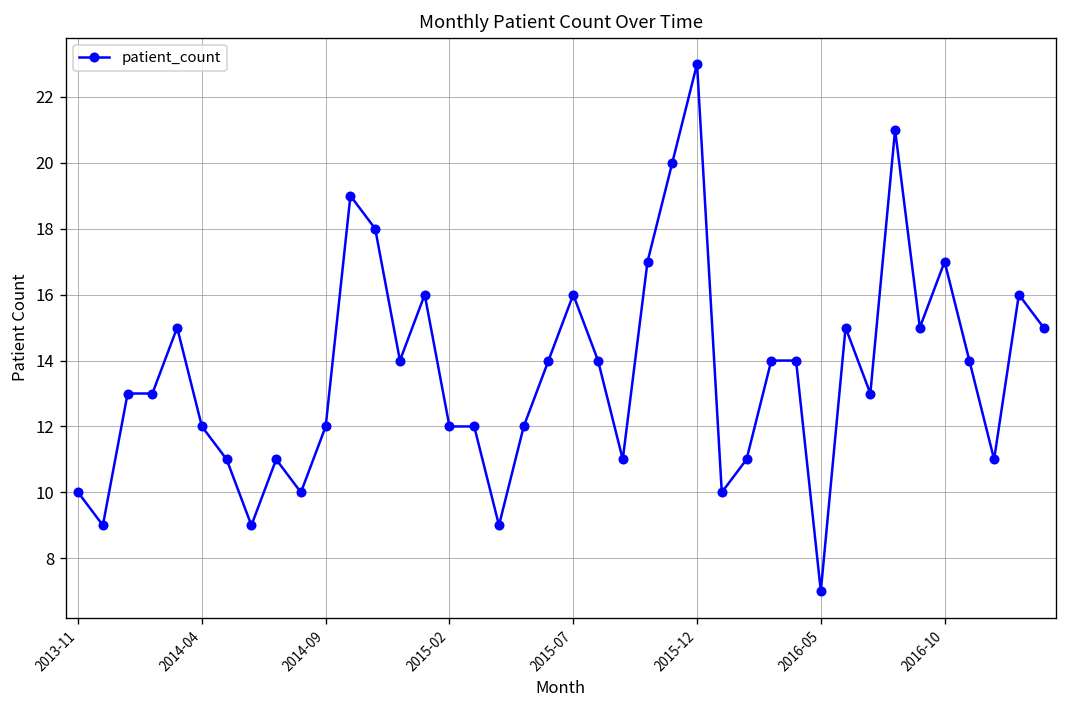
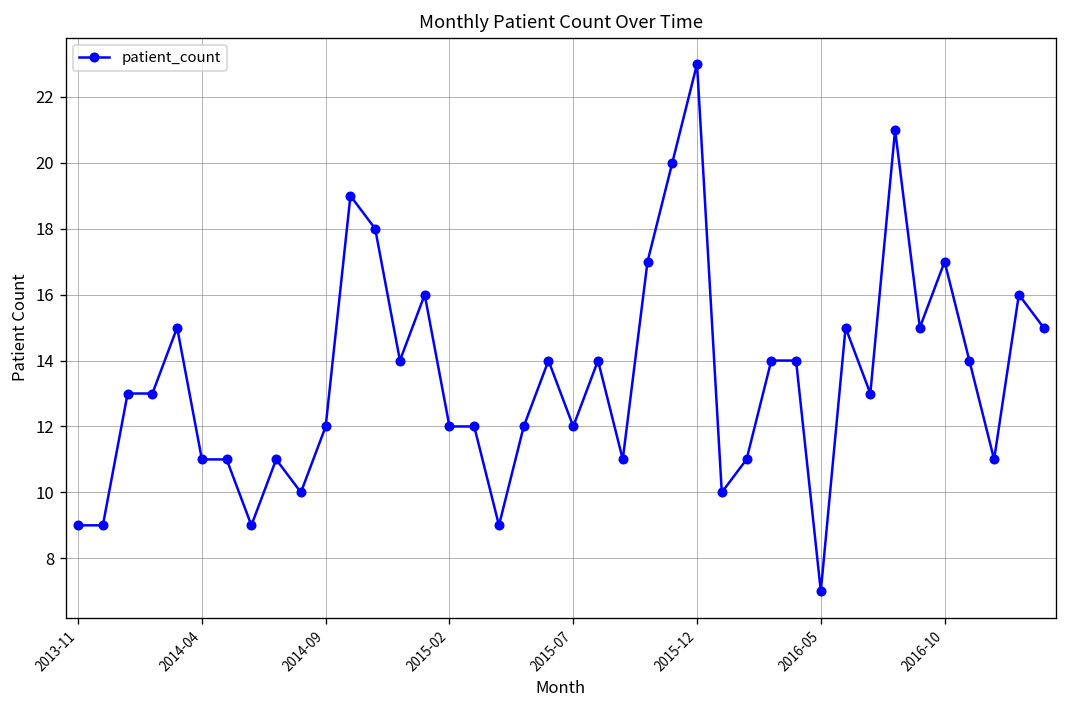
2013-11: 10 -> 9
2014-04: 12 -> 11
2015-07: 16 -> 12
